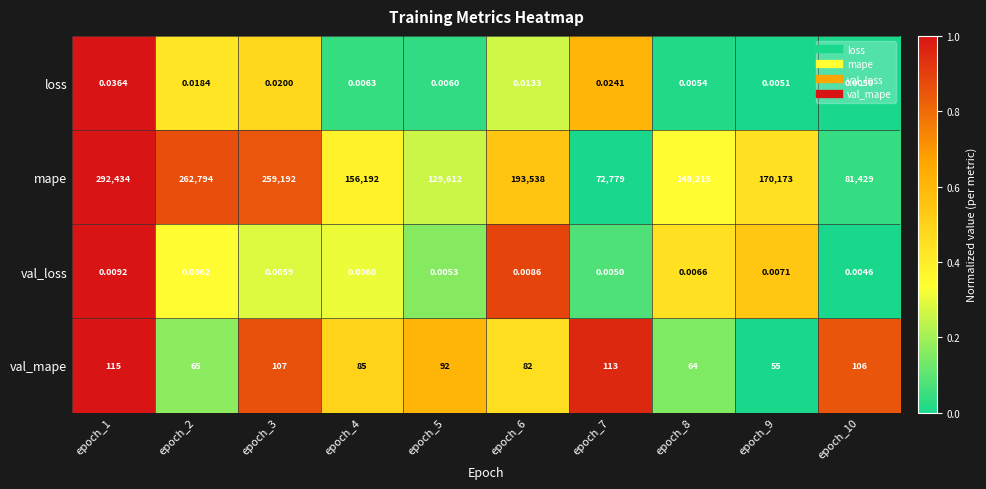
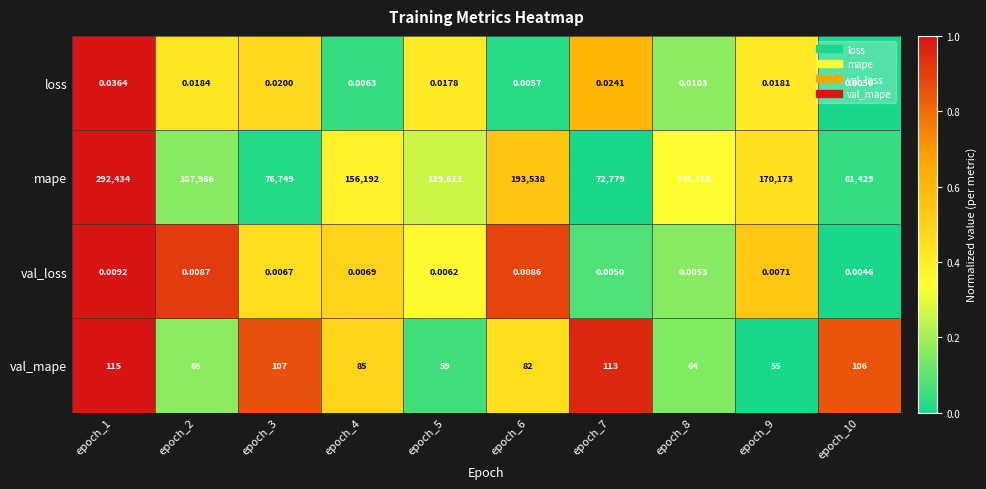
loss, epoch_5: 0.0060 -> 0.0178
loss, epoch_6: 0.0133 -> 0.0057
loss, epoch_8: 0.0054 -> 0.0103
loss, epoch_9: 0.0051 -> 0.0181
mape, epoch_2: 262,794 -> 107,986
mape, epoch_3: 259,192 -> 76,749
val_loss, epoch_2: 0.0062 -> 0.0087
val_loss, epoch_3: 0.0059 -> 0.0067
val_loss, epoch_4: 0.0060 -> 0.0069
val_loss, epoch_5: 0.0053 -> 0.0062
val_loss, epoch_8: 0.0066 -> 0.0053
val_mape, epoch_5: 92 -> 59
